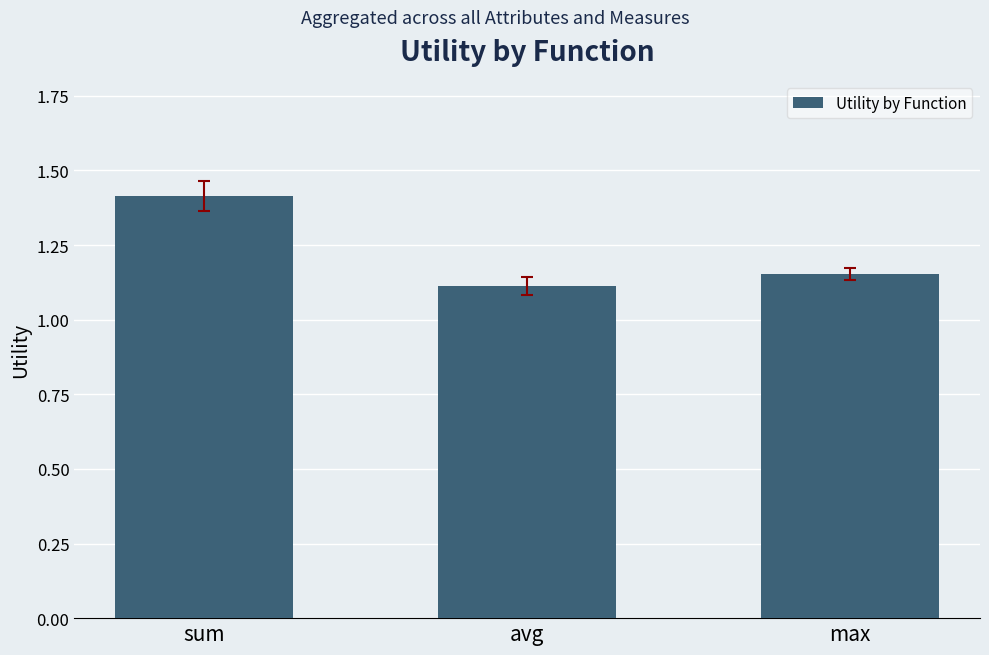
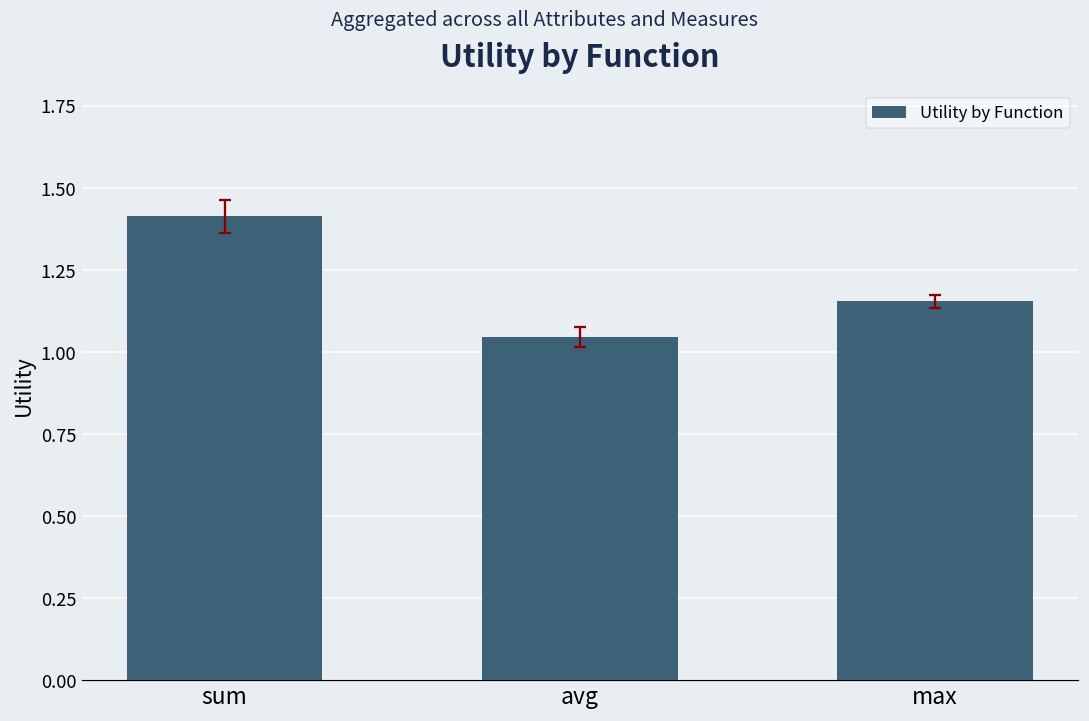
Utility by Function, avg: 1.11 -> 1.05
